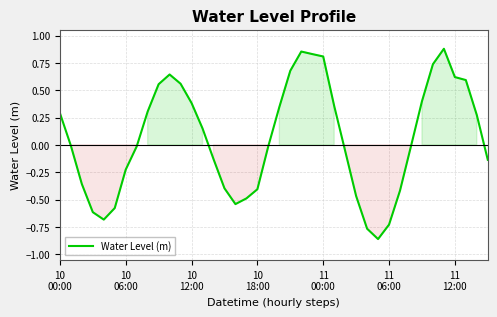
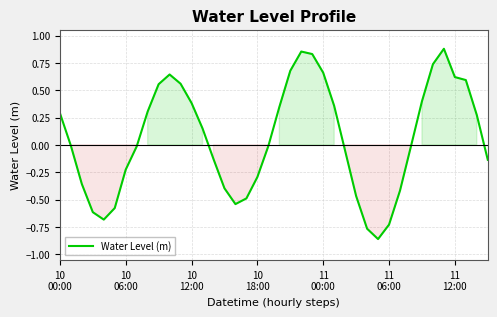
10 18:00: -0.41 -> -0.29
11 00:00: 0.81 -> 0.66
